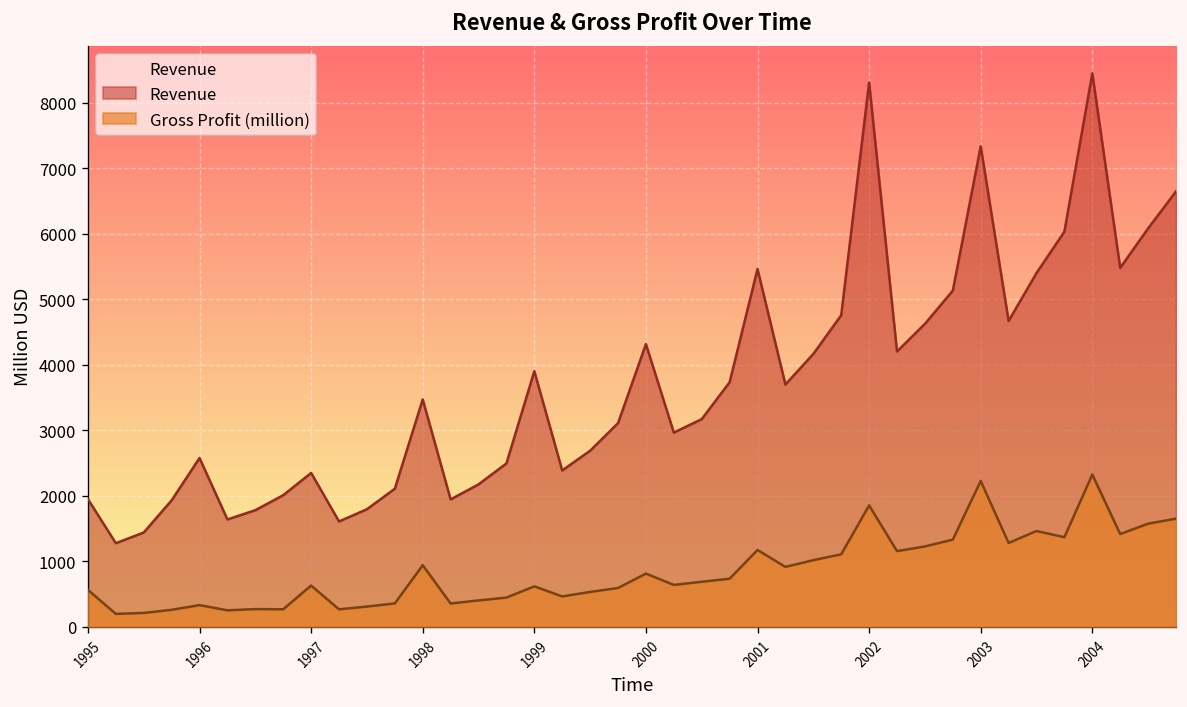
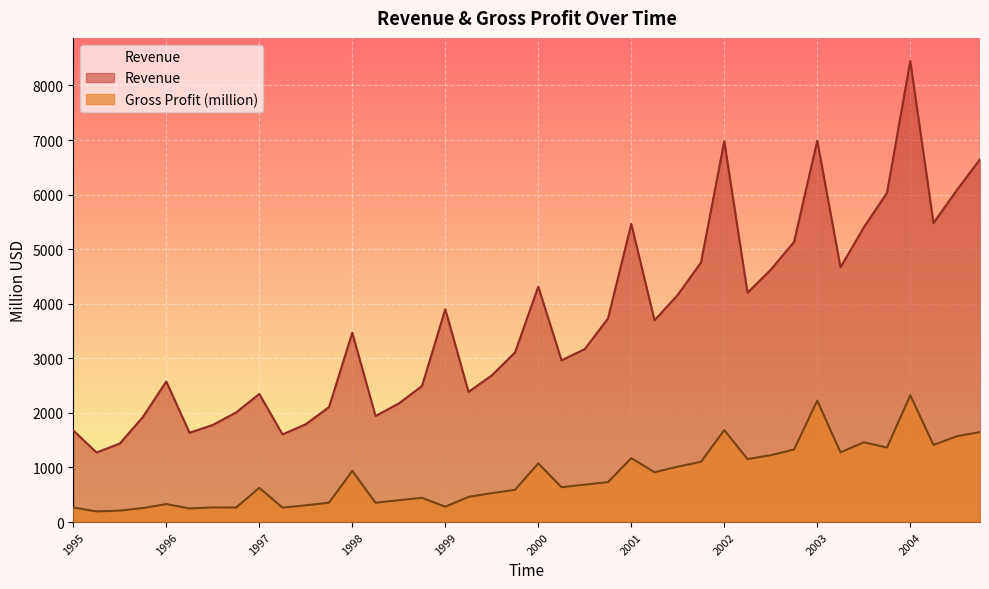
Revenue, 1995: 1900 -> 1700
Gross Profit (million), 1995: 600 -> 300
Gross Profit (million), 1999: 600 -> 300
Gross Profit (million), 2000: 800 -> 1100
Revenue, 2002: 8300 -> 7000
Gross Profit (million), 2002: 1900 -> 1700
Revenue, 2003: 7300 -> 7000
